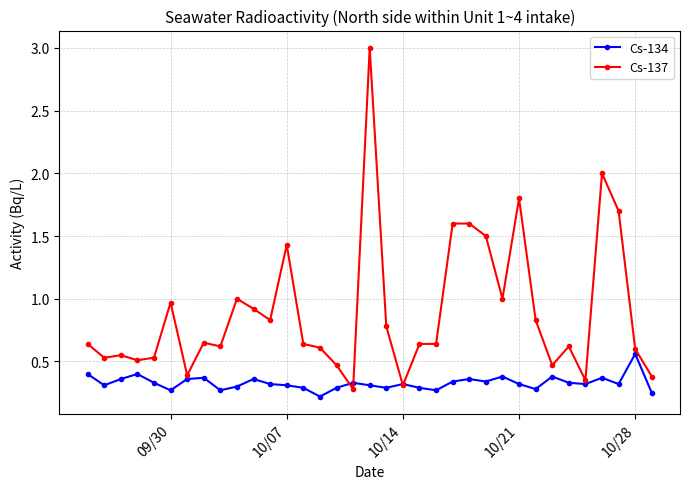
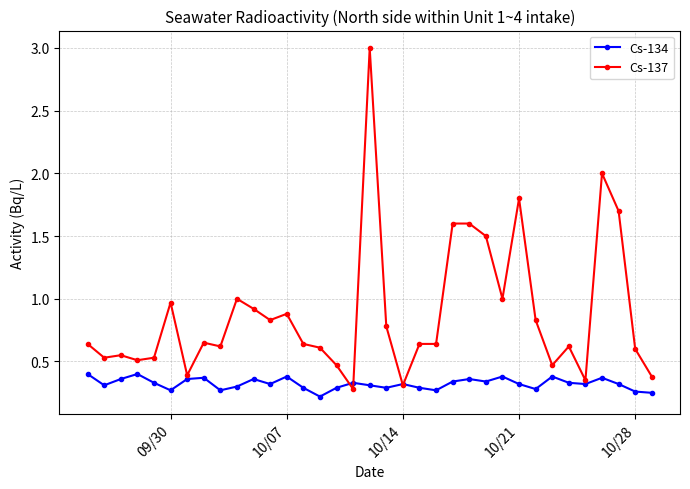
Cs-134, 10/07: 0.31 -> 0.38
Cs-137, 10/07: 1.43 -> 0.88
Cs-134, 10/28: 0.56 -> 0.26
